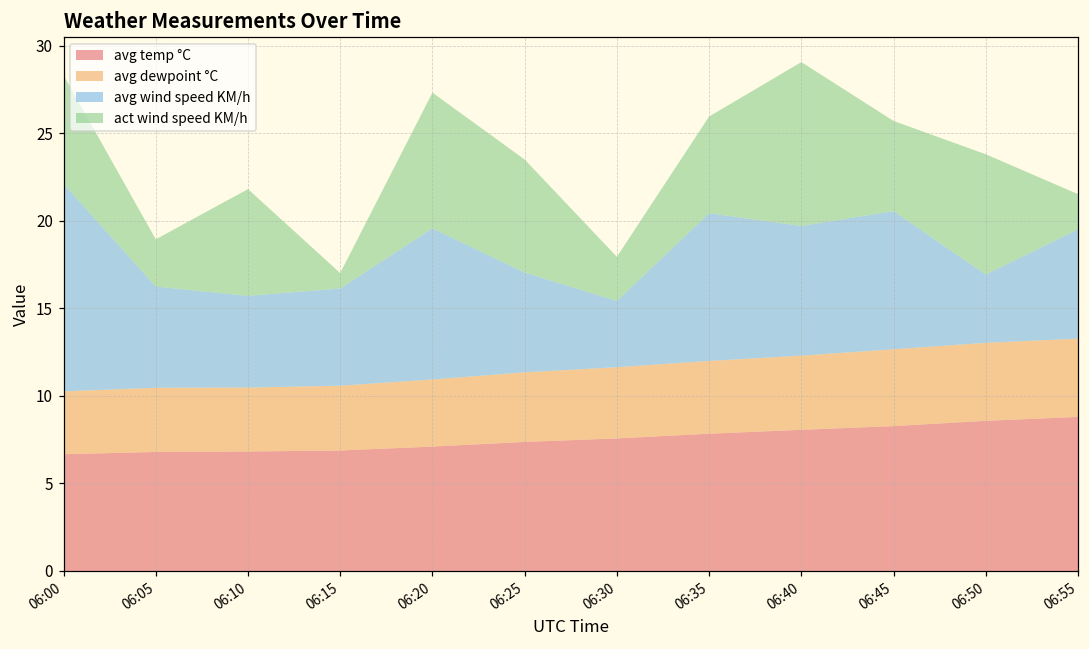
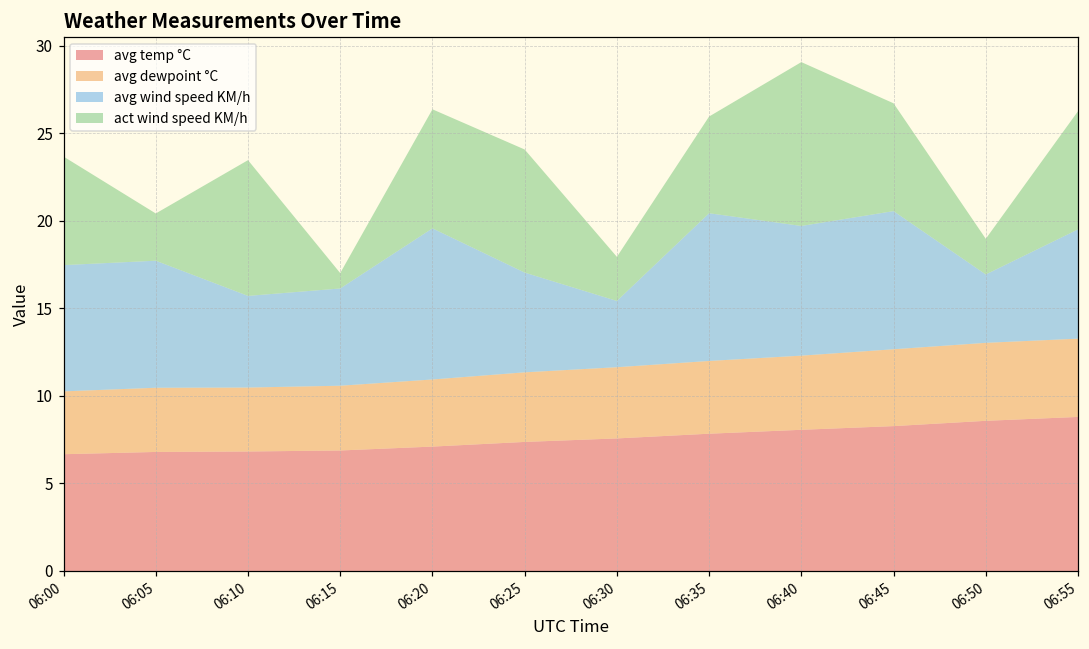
avg wind speed KM/h, 06:00: 11.9 -> 7.2
avg wind speed KM/h, 06:05: 5.8 -> 7.3
act wind speed KM/h, 06:10: 6.1 -> 7.8
act wind speed KM/h, 06:20: 7.7 -> 6.8
act wind speed KM/h, 06:25: 6.5 -> 7.0
act wind speed KM/h, 06:45: 5.1 -> 6.2
act wind speed KM/h, 06:50: 6.9 -> 2.0
act wind speed KM/h, 06:55: 2.0 -> 6.7
